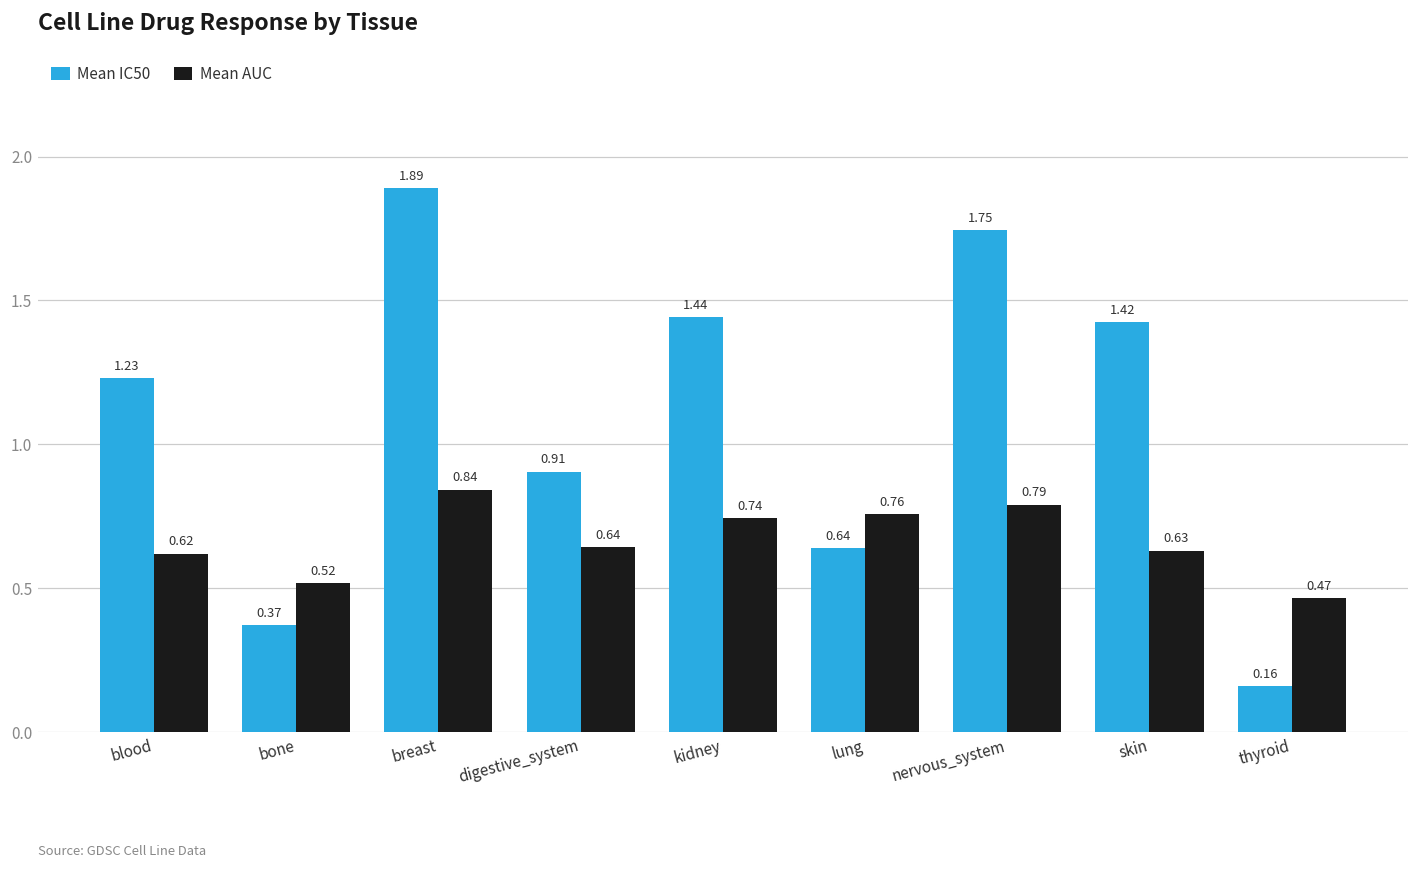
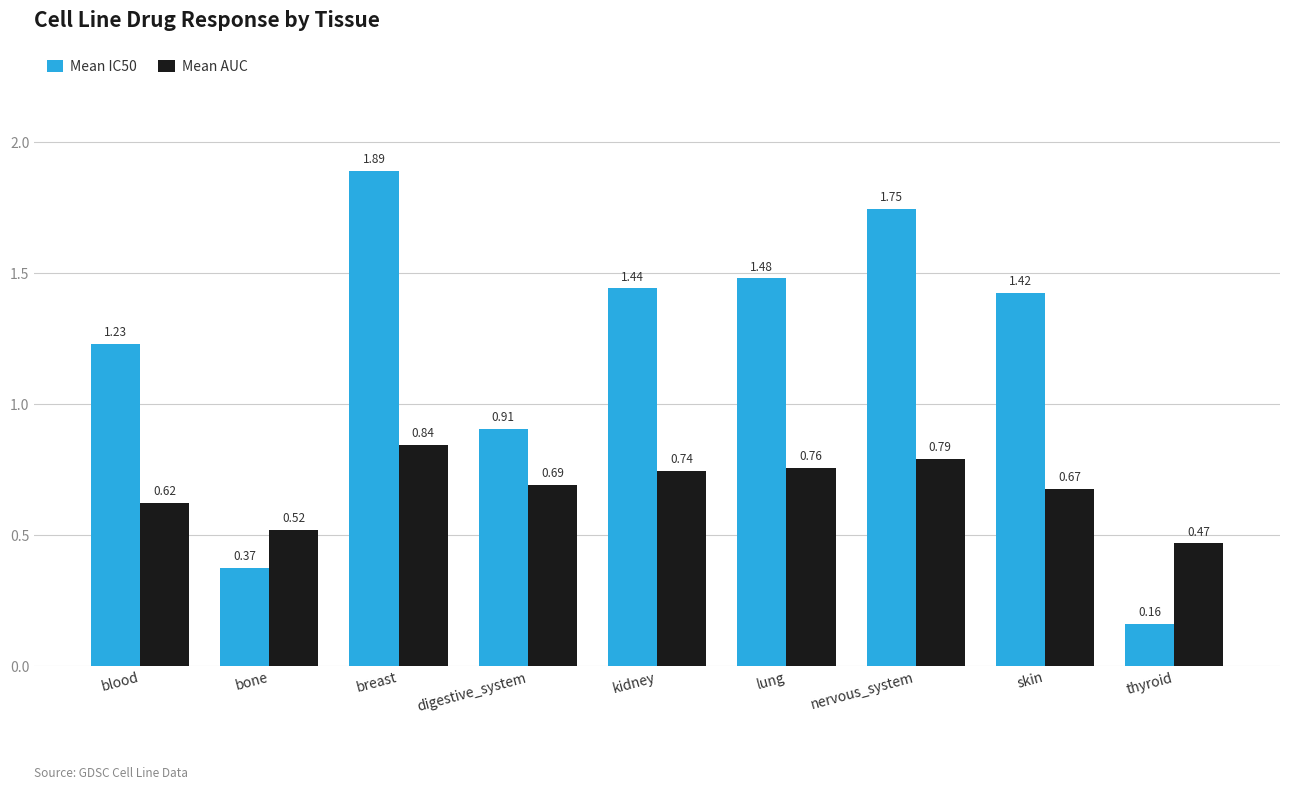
Mean AUC, digestive_system: 0.64 -> 0.69
Mean IC50, lung: 0.64 -> 1.48
Mean AUC, skin: 0.63 -> 0.67
